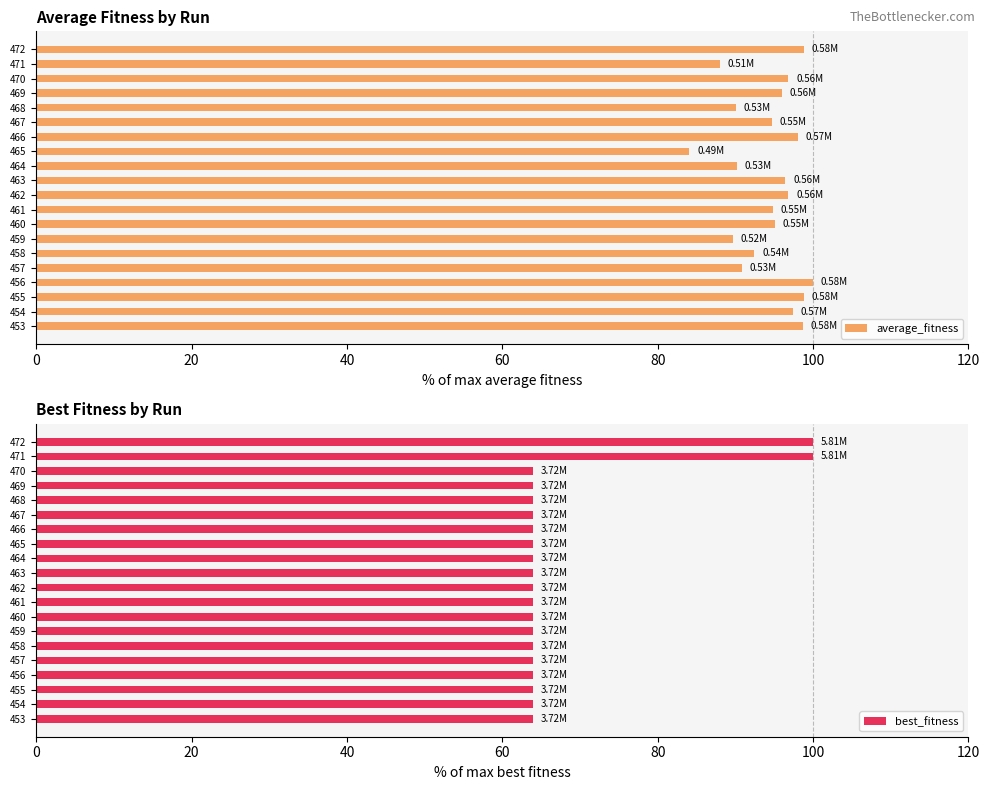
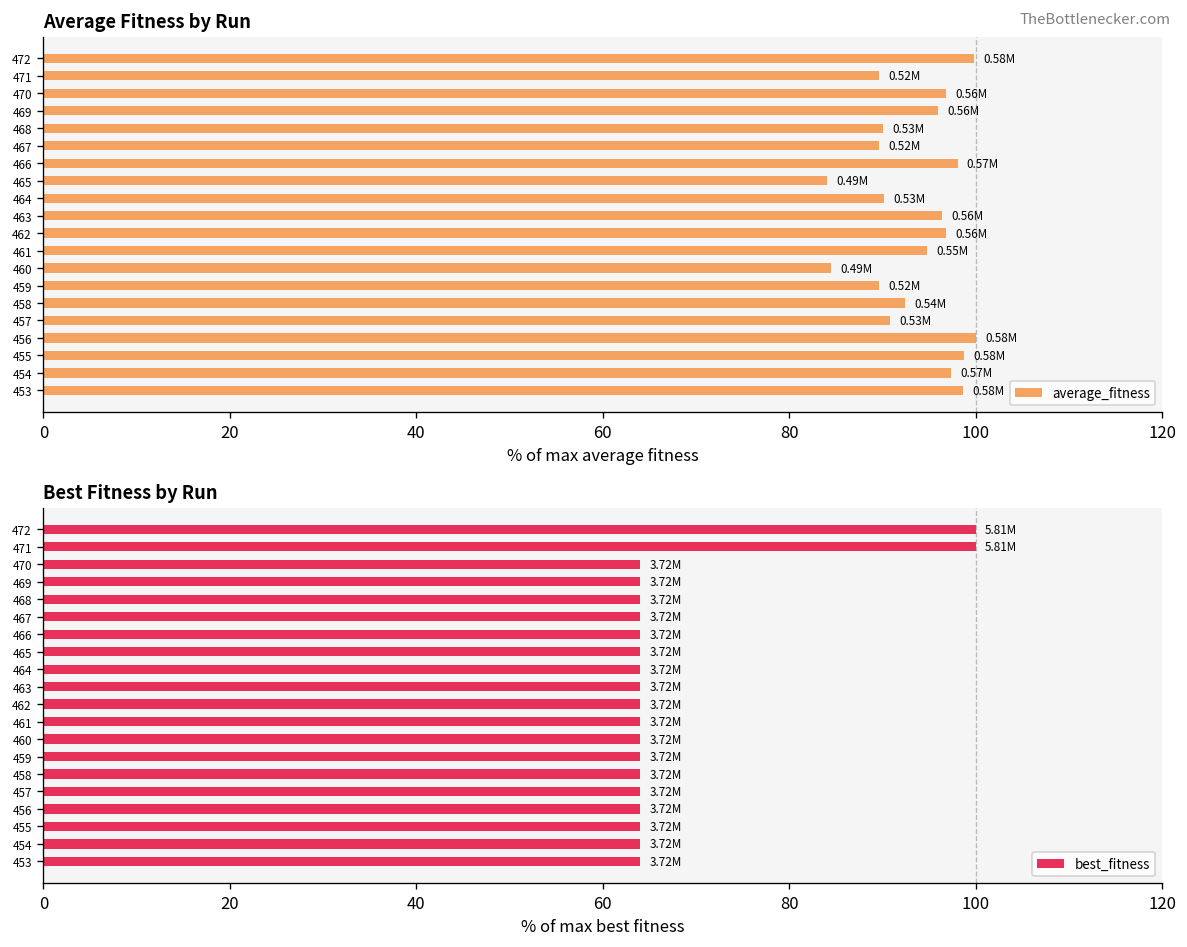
Average Fitness by Run, 472: 99 -> 100
Average Fitness by Run, 471: 0.51M -> 0.52M
Average Fitness by Run, 467: 0.55M -> 0.52M
Average Fitness by Run, 460: 0.55M -> 0.49M
